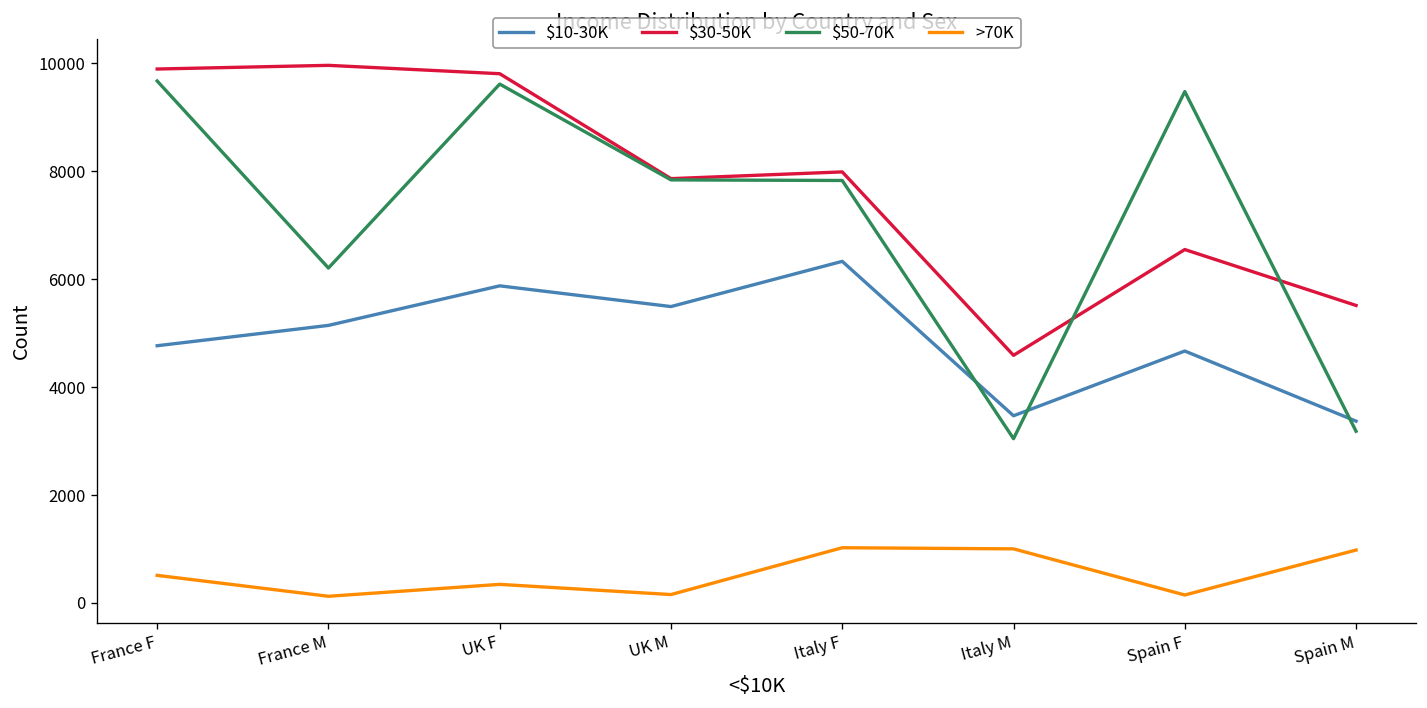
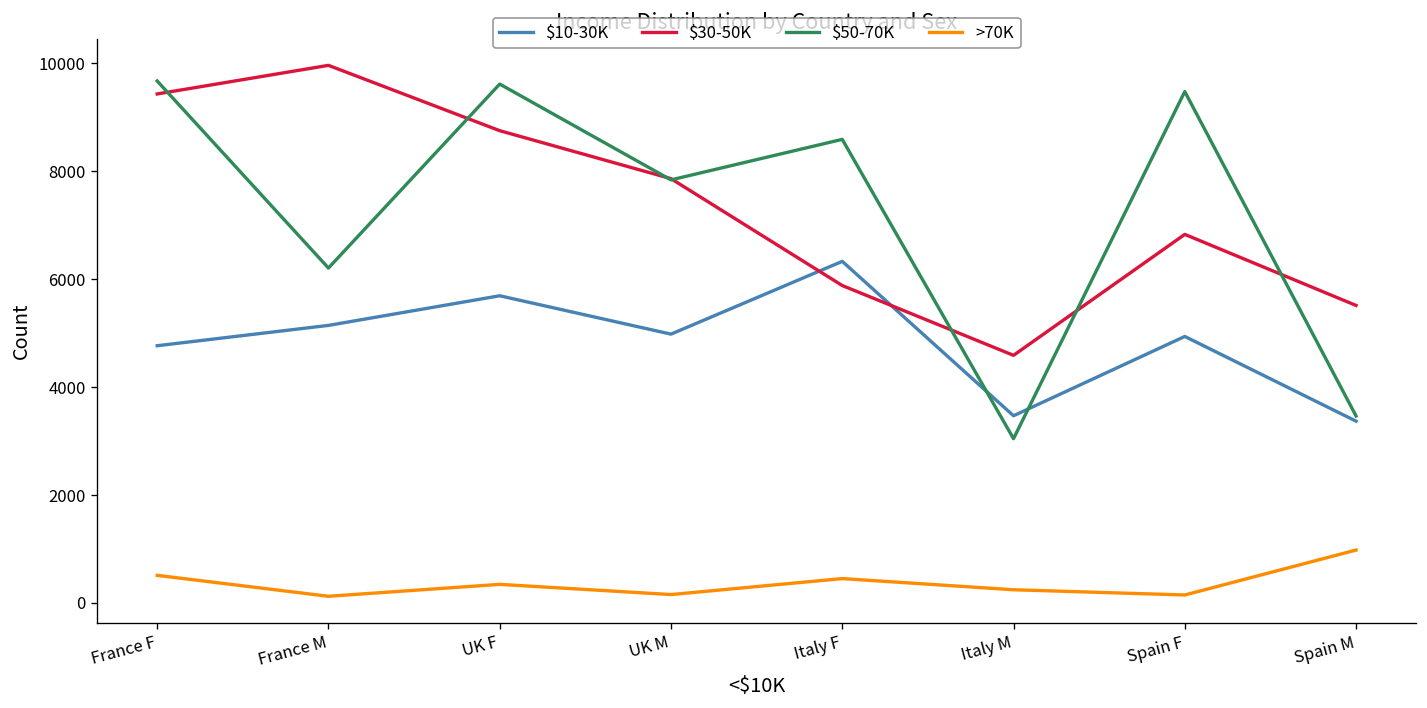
$30-50K, France F: 9900 -> 9400
$10-30K, UK F: 5900 -> 5700
$30-50K, UK F: 9800 -> 8800
$10-30K, UK M: 5500 -> 5000
$30-50K, Italy F: 8000 -> 5900
$50-70K, Italy F: 7800 -> 8600
>70K, Italy F: 1000 -> 500
>70K, Italy M: 1000 -> 200
$10-30K, Spain F: 4700 -> 4900
$30-50K, Spain F: 6600 -> 6800
$50-70K, Spain M: 3200 -> 3500
